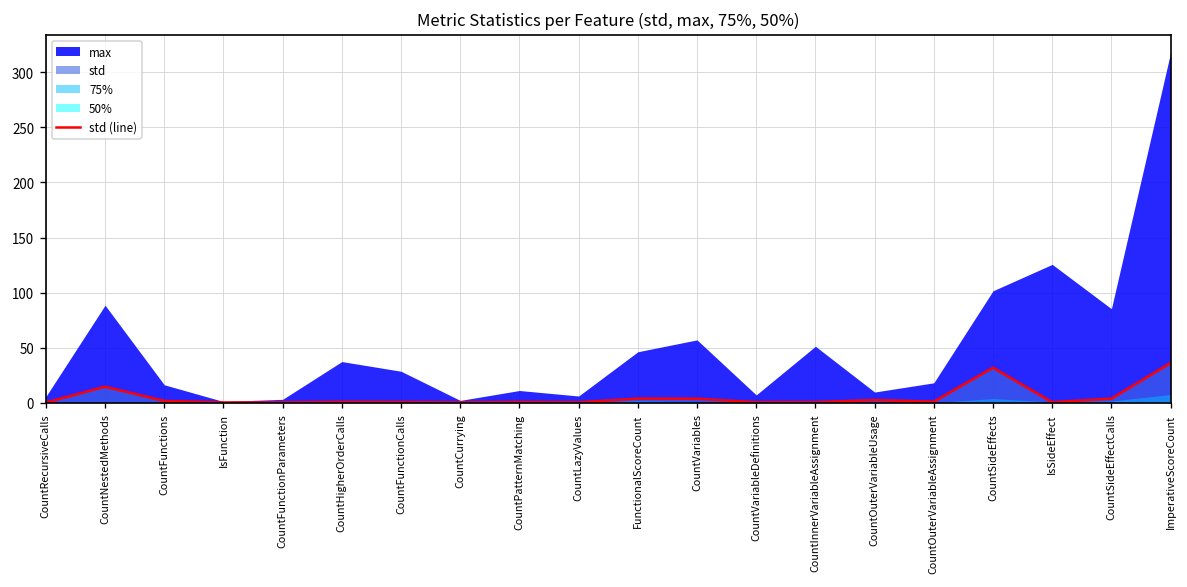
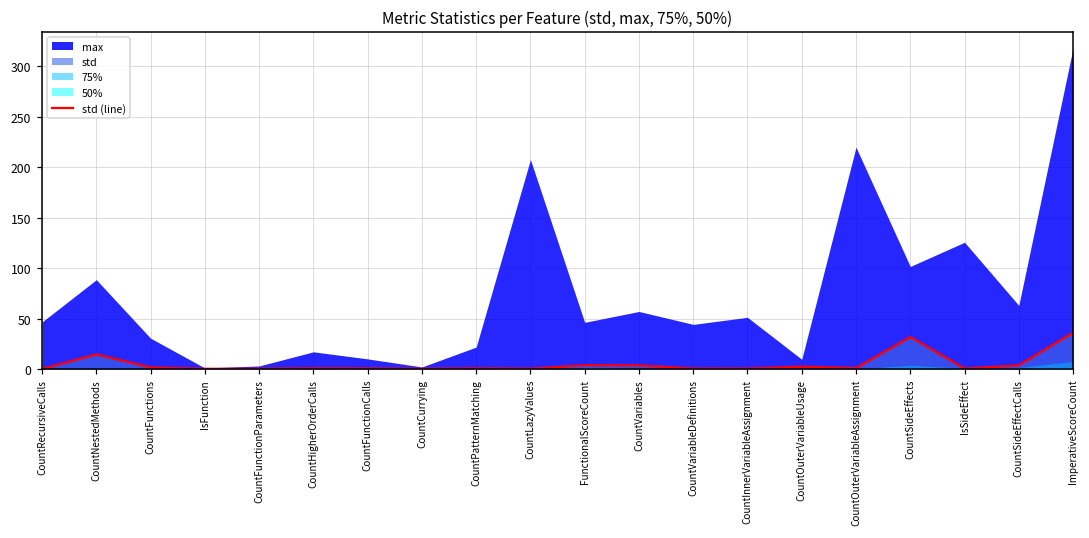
max, CountRecursiveCalls: 10 -> 50
max, CountFunctions: 20 -> 30
max, CountHigherOrderCalls: 40 -> 20
max, CountFunctionCalls: 30 -> 10
max, CountPatternMatching: 10 -> 20
max, CountLazyValues: 10 -> 210
max, CountVariableDefinitions: 10 -> 40
max, CountOuterVariableAssignment: 20 -> 220
max, CountSideEffectCalls: 90 -> 60
